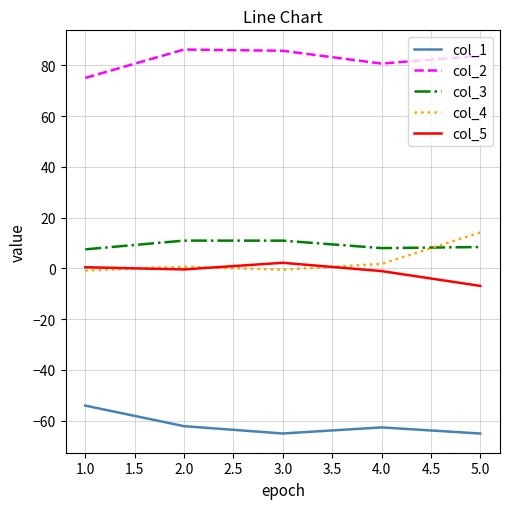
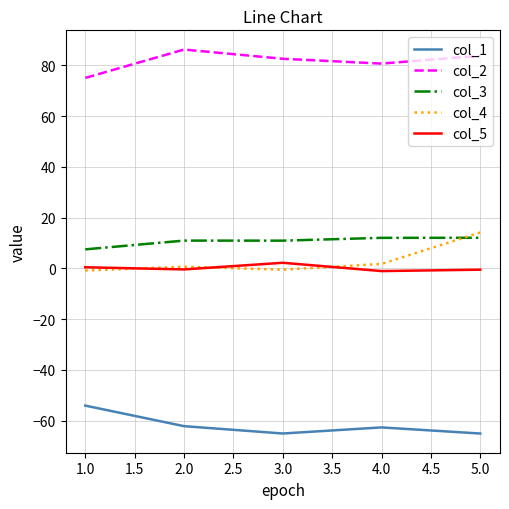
col_2, 3.0: 86 -> 83
col_3, 4.0: 8 -> 12
col_3, 5.0: 8 -> 12
col_5, 5.0: -7 -> -1
